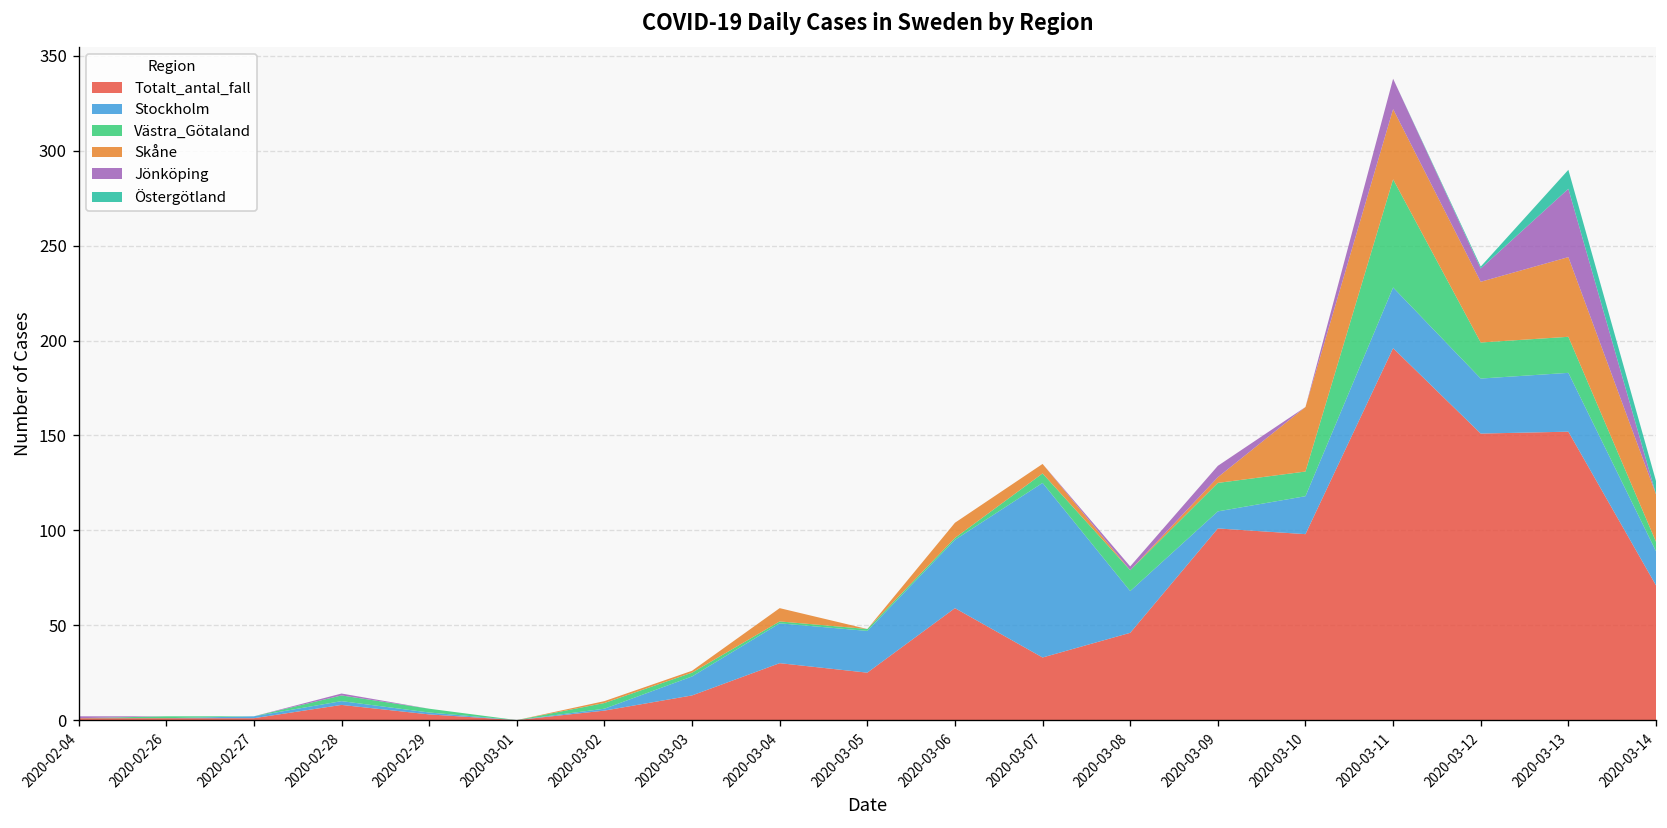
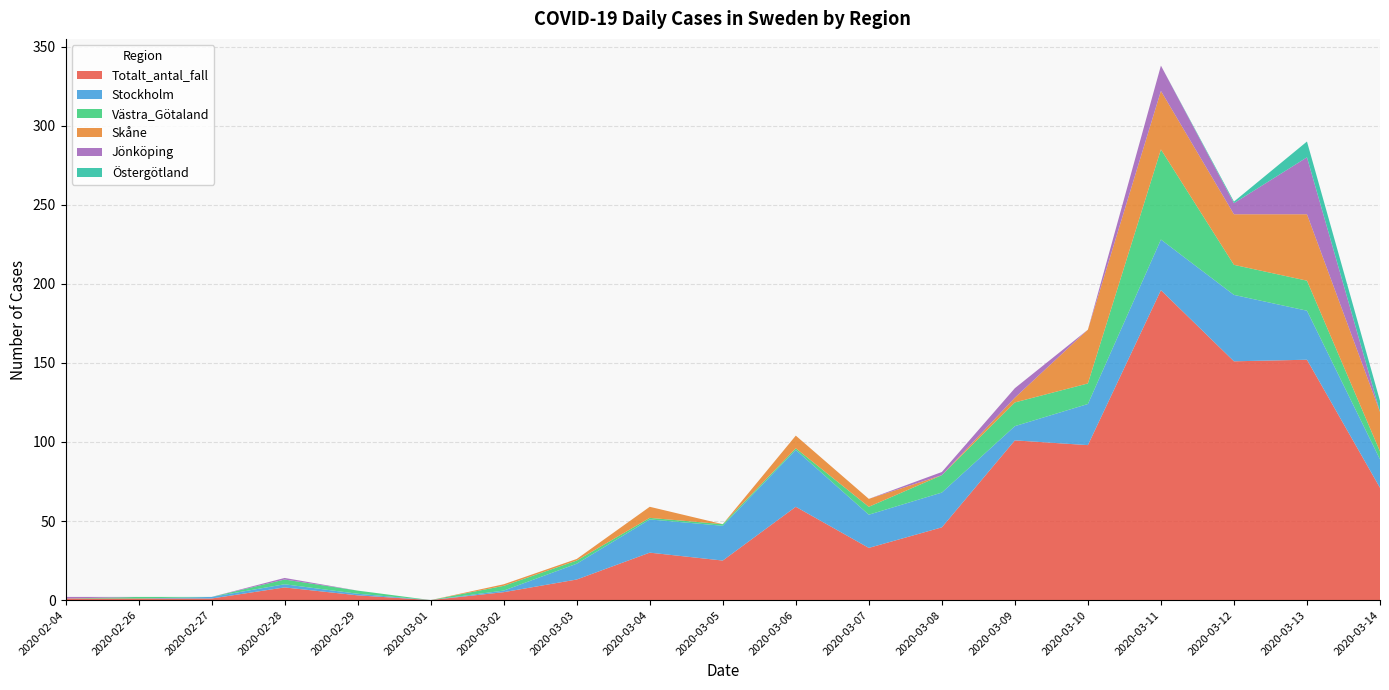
Stockholm, 2020-03-07: 92 -> 21
Stockholm, 2020-03-10: 20 -> 26
Stockholm, 2020-03-12: 29 -> 42
